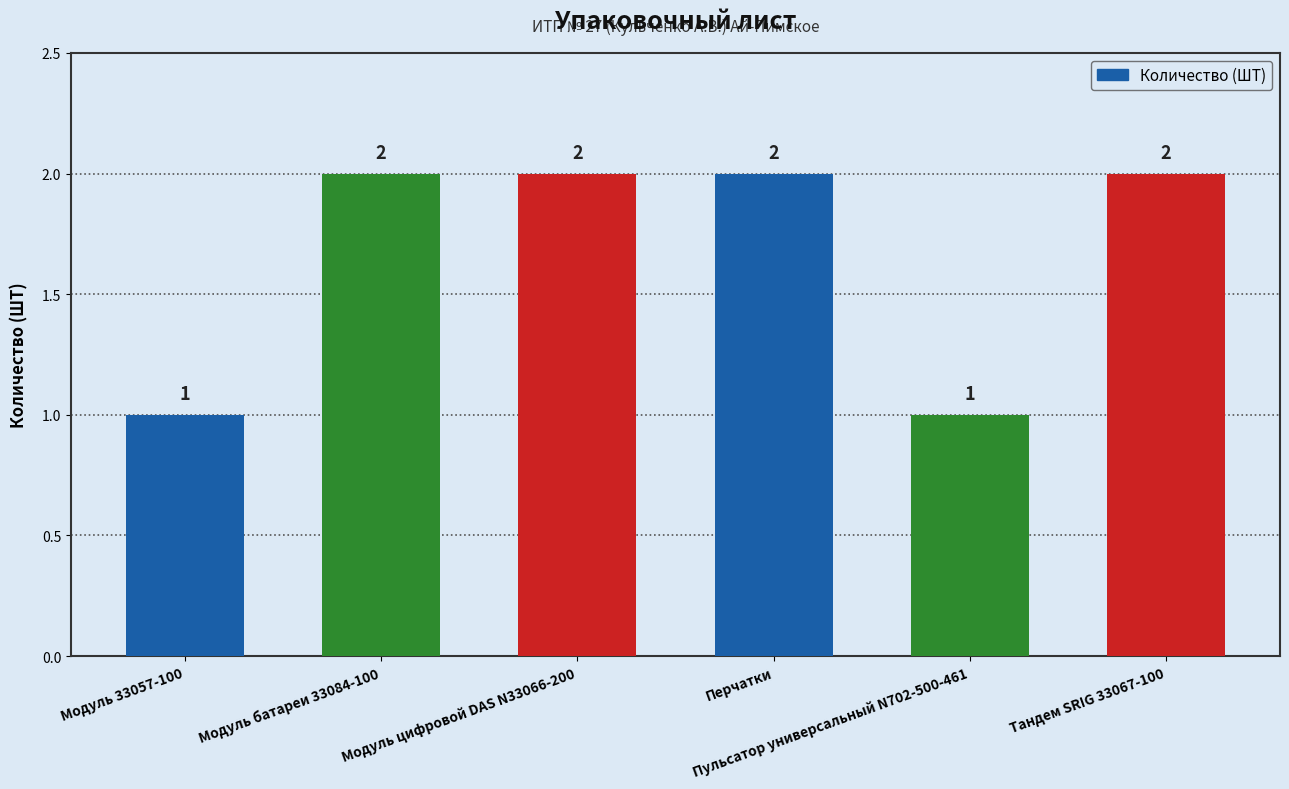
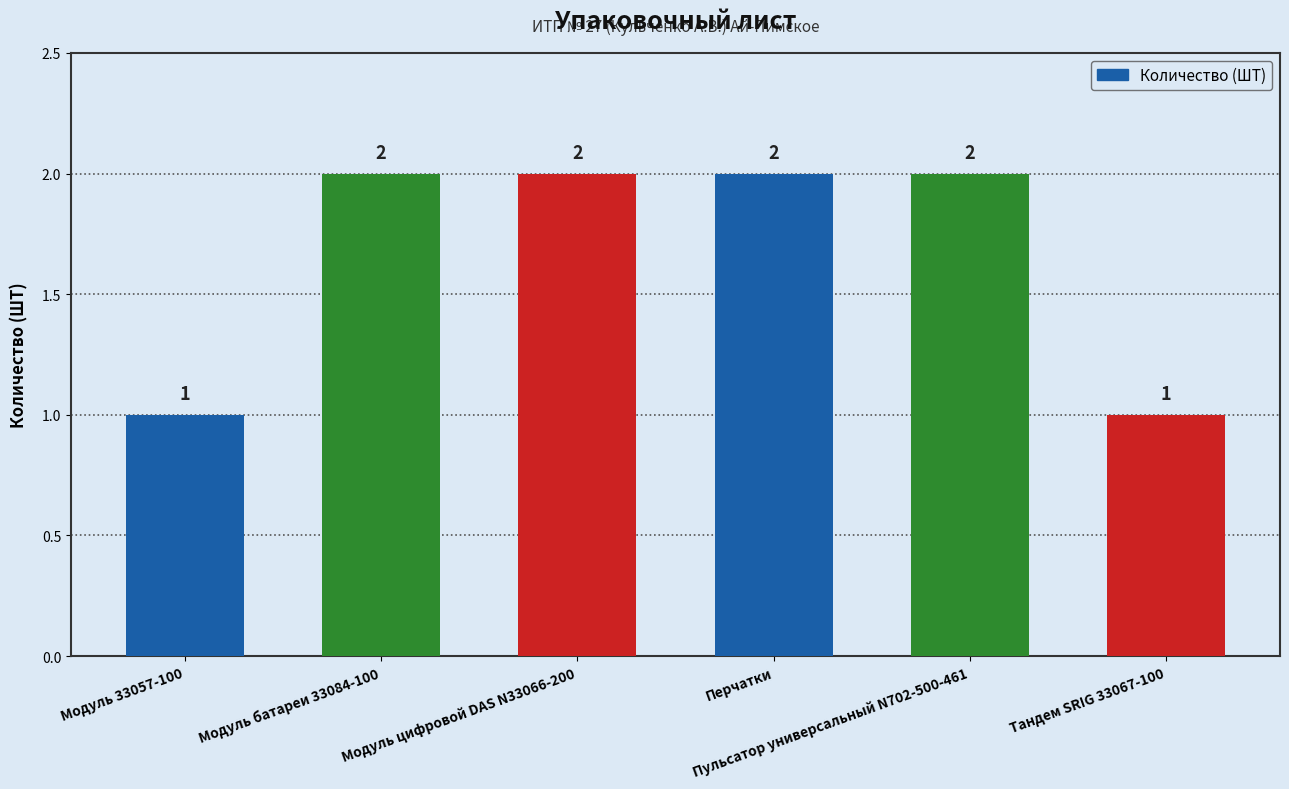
Пульсатор универсальный N702-500-461: 1 -> 2
Тандем SRIG 33067-100: 2 -> 1
